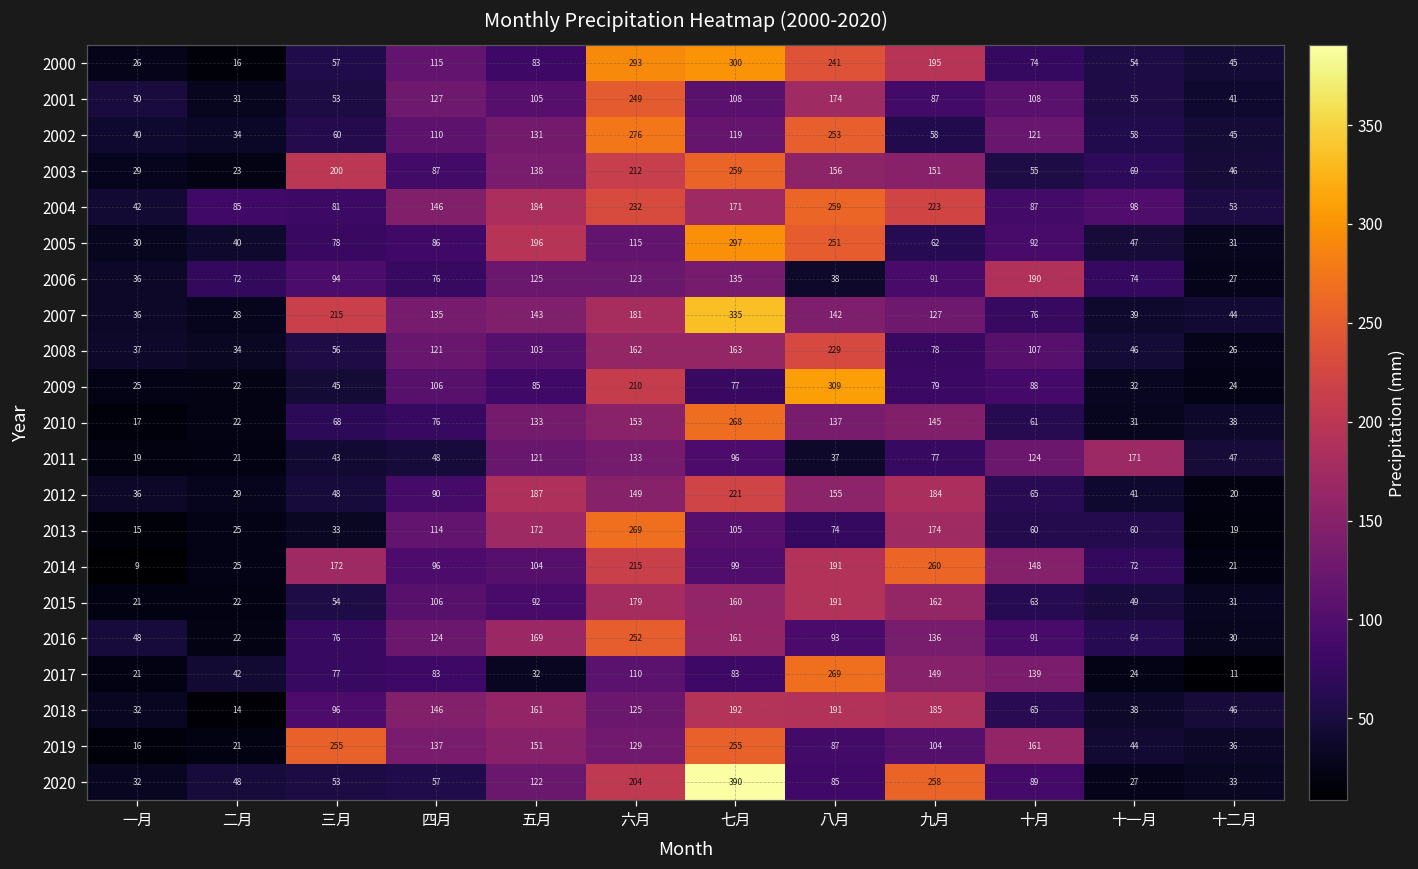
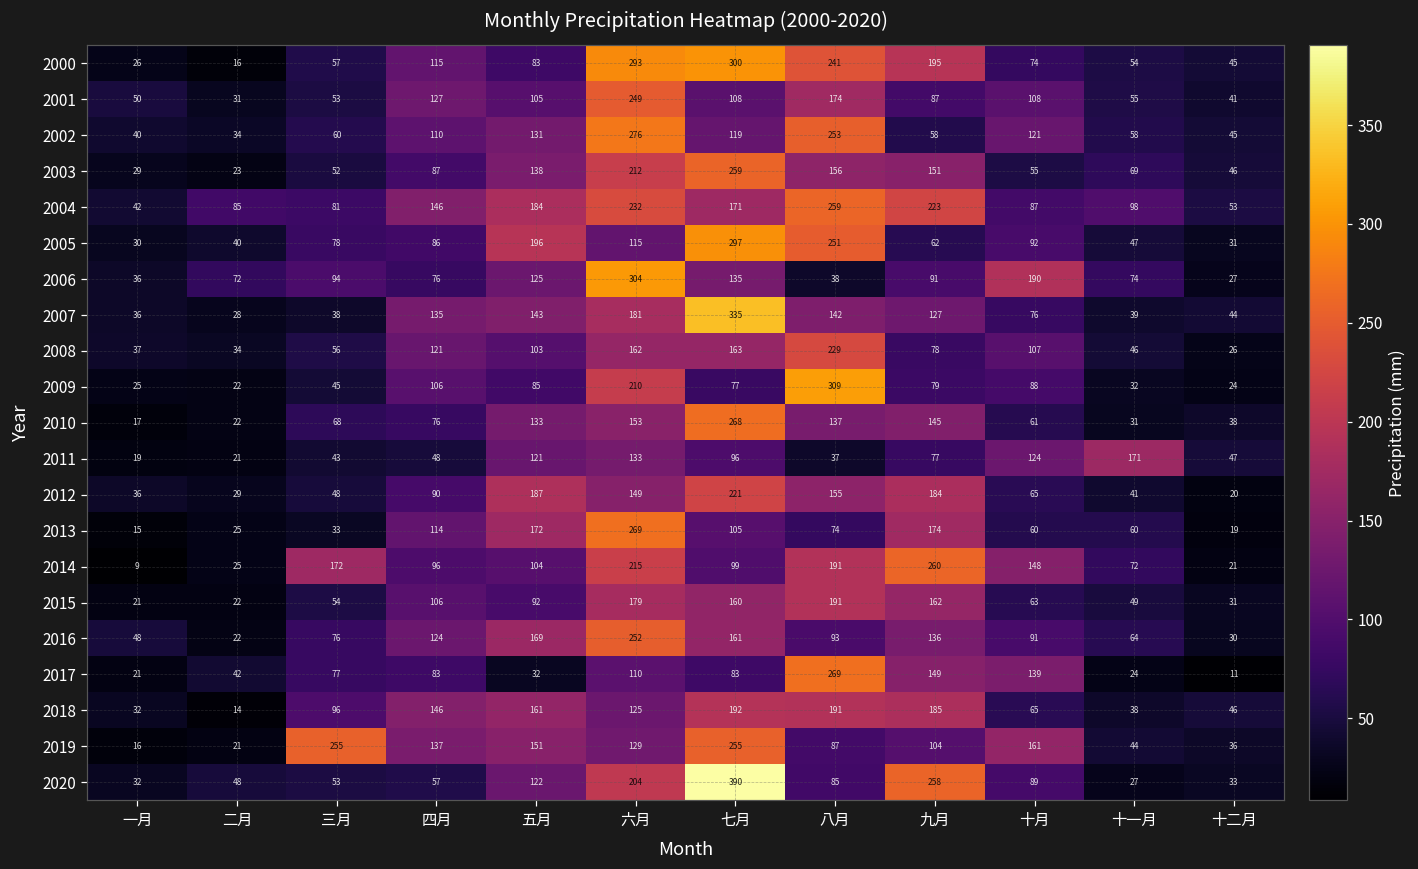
2003, 三月: 200 -> 52
2006, 六月: 123 -> 304
2007, 三月: 215 -> 38
